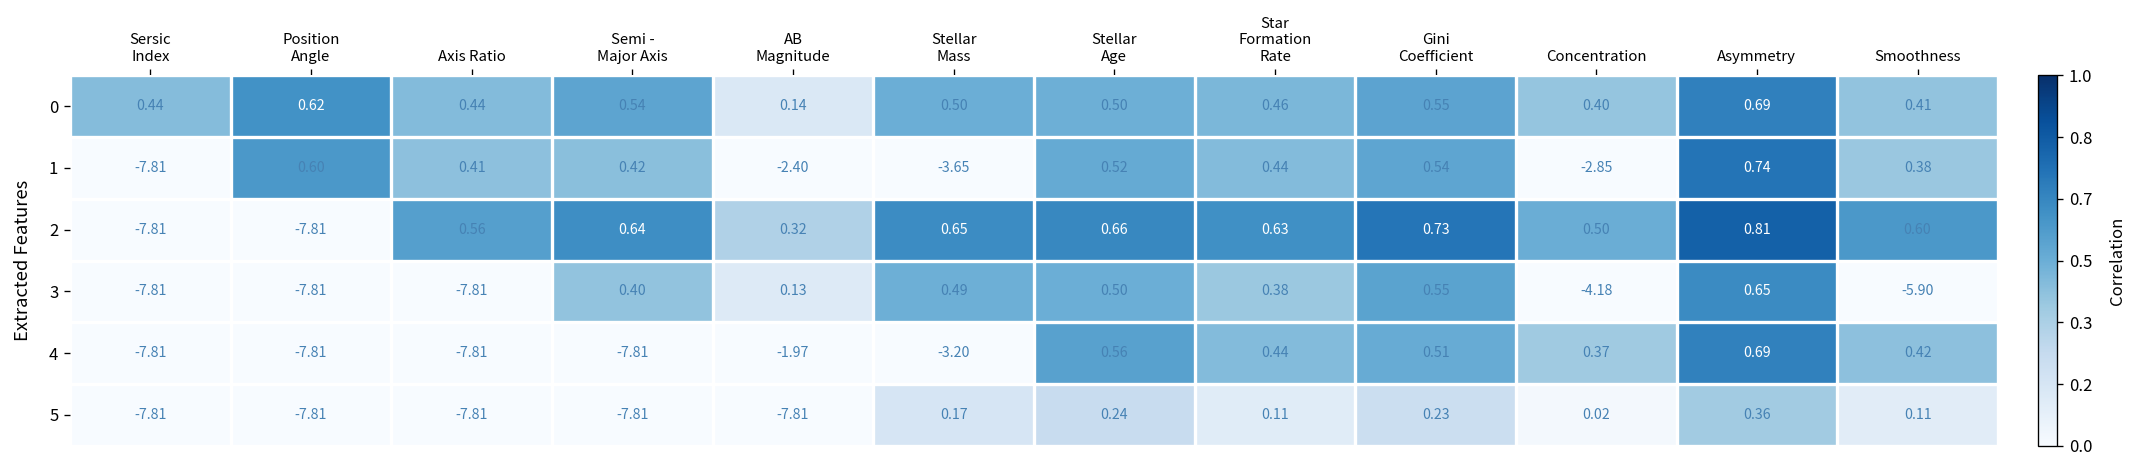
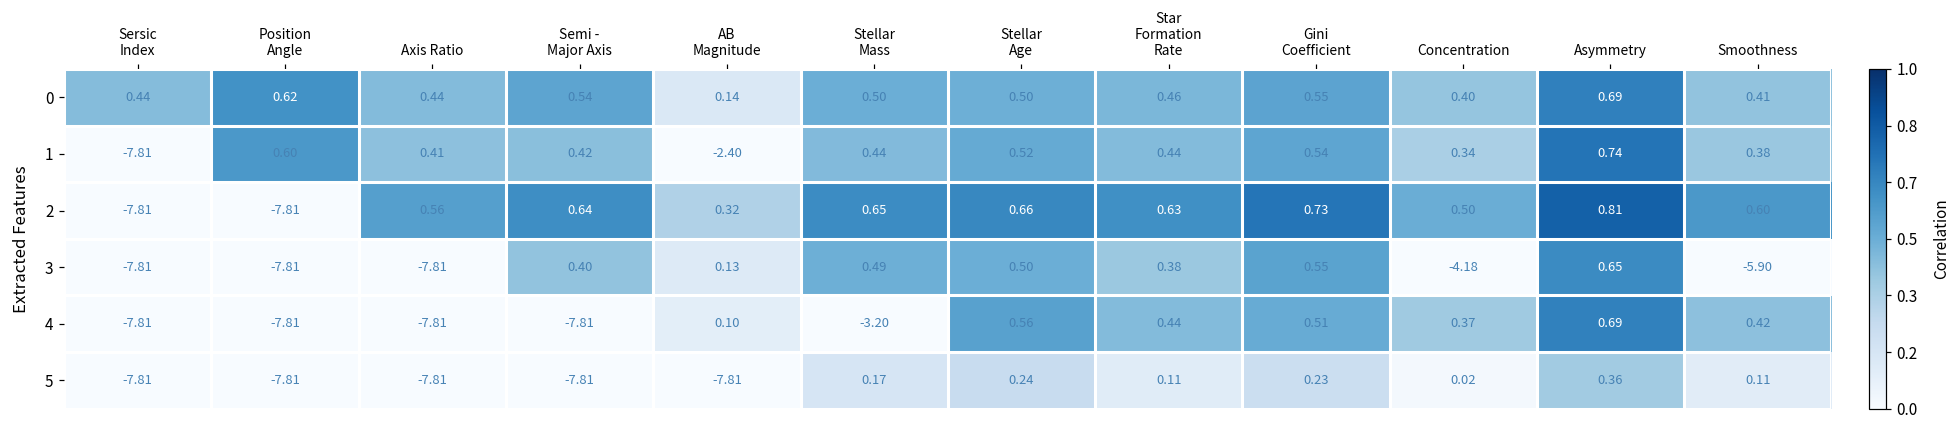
1, Stellar Mass: -3.65 -> 0.44
1, Concentration: -2.85 -> 0.34
4, AB Magnitude: -1.97 -> 0.10
